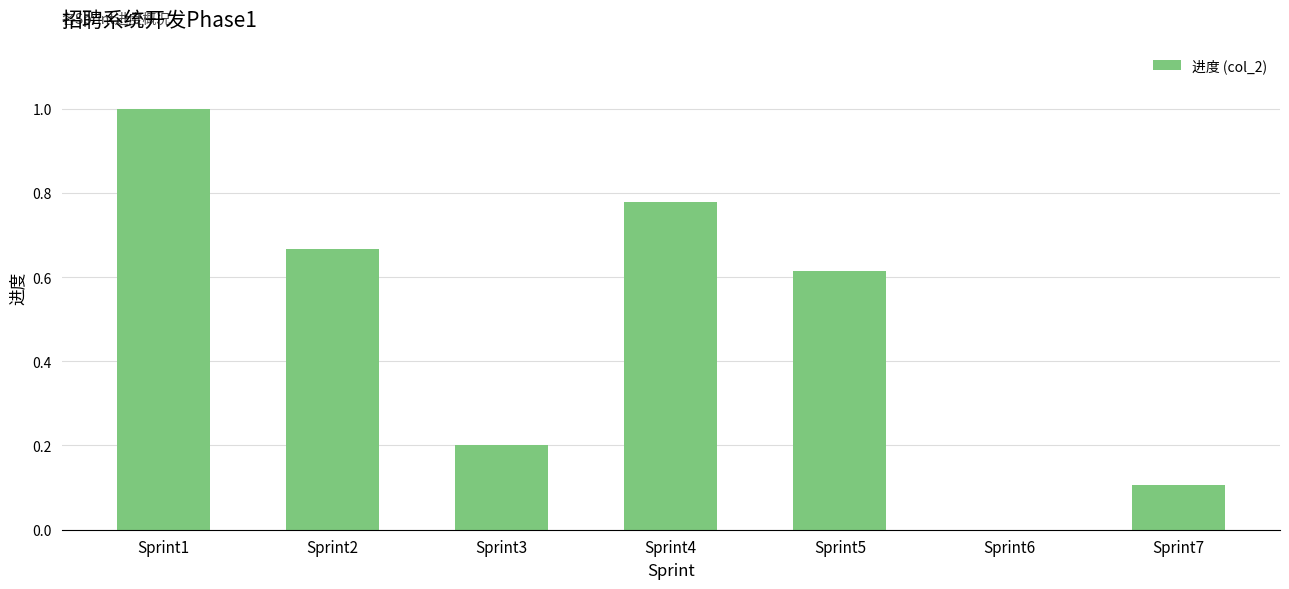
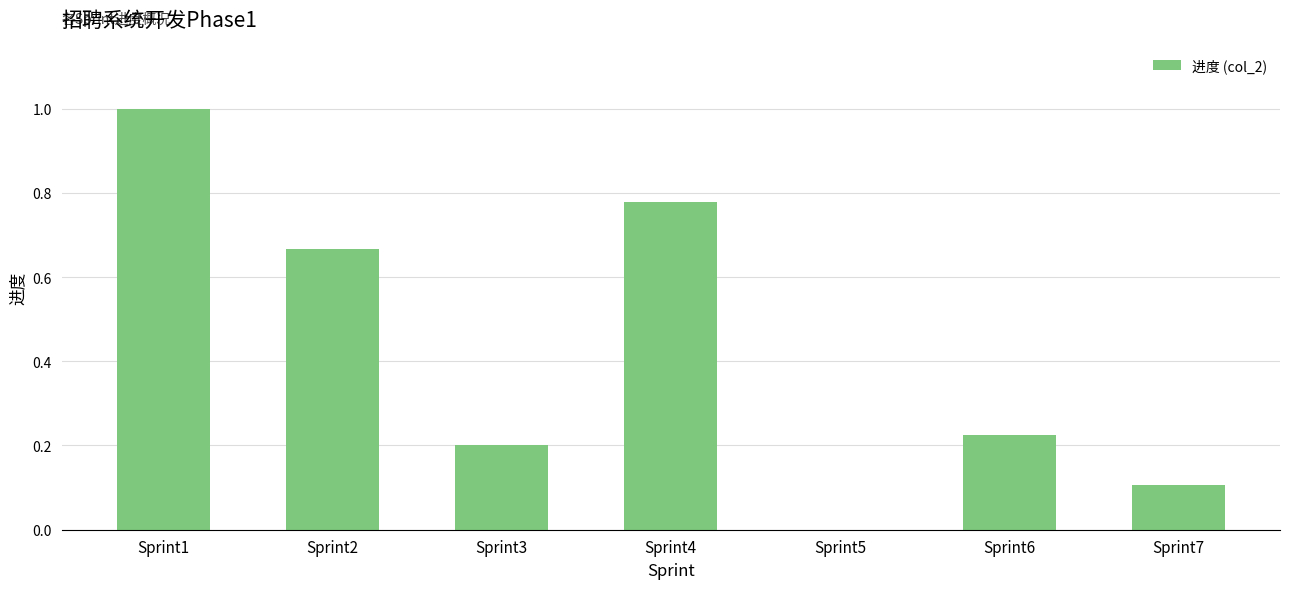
Sprint5: 0.61 -> 0.00
Sprint6: 0.00 -> 0.22
